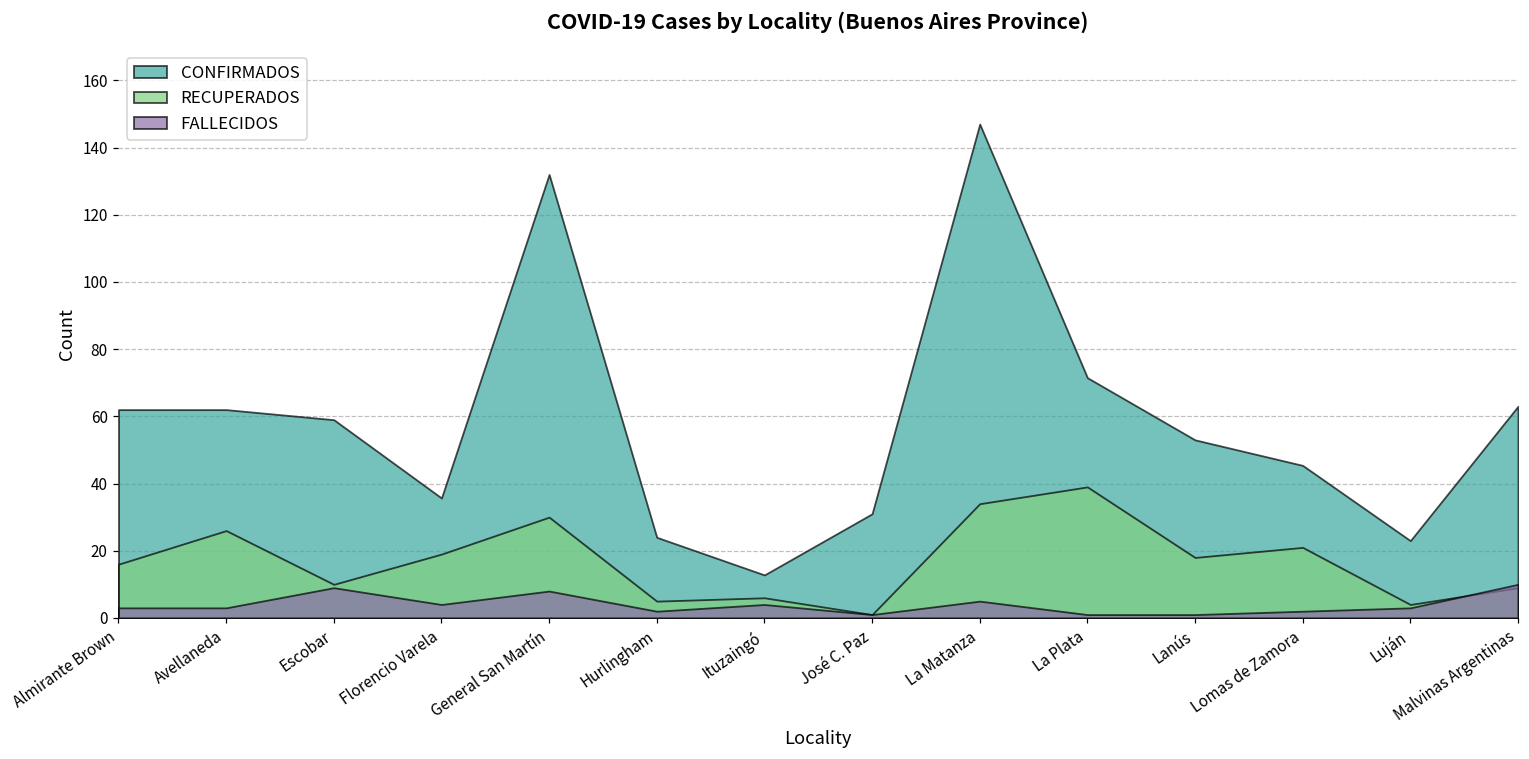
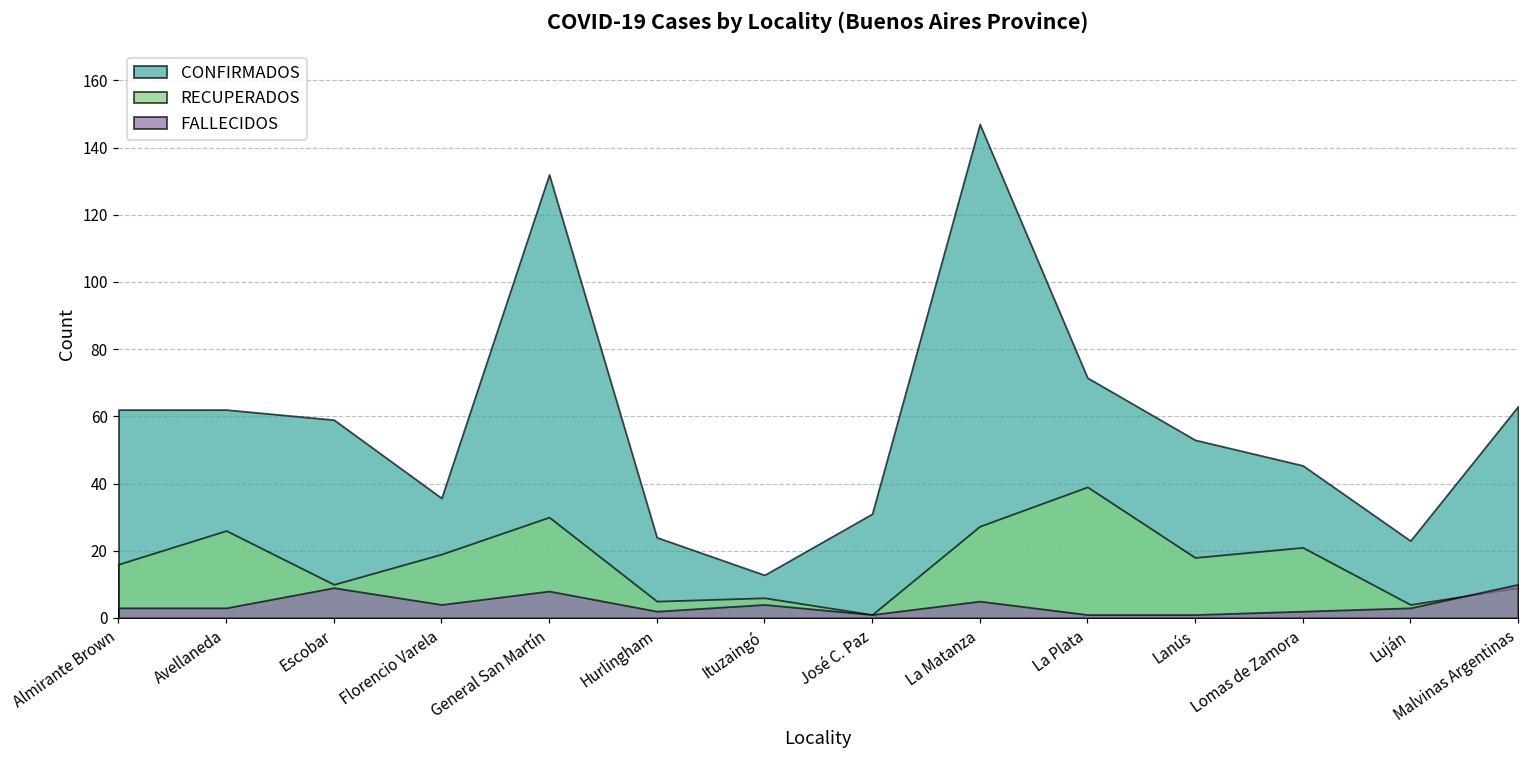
RECUPERADOS, La Matanza: 34 -> 27
